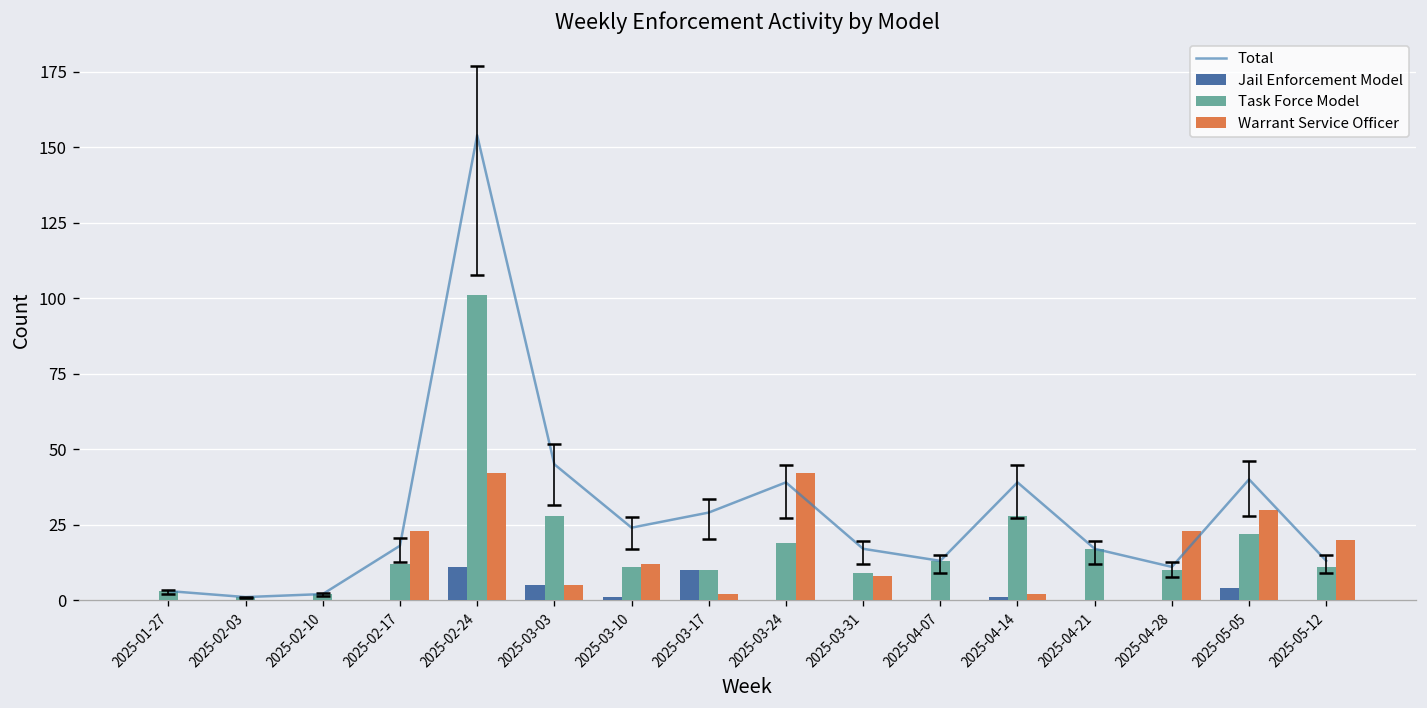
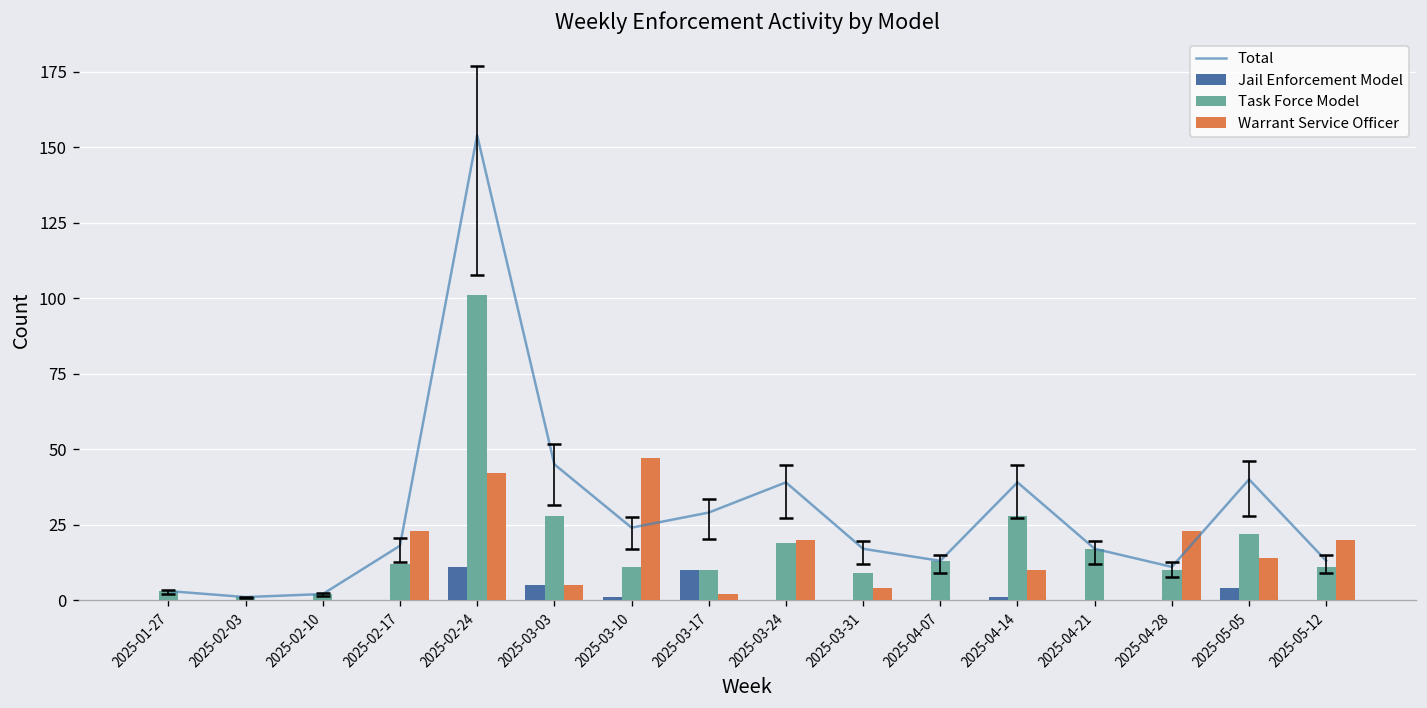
Warrant Service Officer, 2025-03-10: 12 -> 47
Warrant Service Officer, 2025-03-24: 42 -> 20
Warrant Service Officer, 2025-03-31: 8 -> 4
Warrant Service Officer, 2025-04-14: 2 -> 10
Warrant Service Officer, 2025-05-05: 30 -> 14
